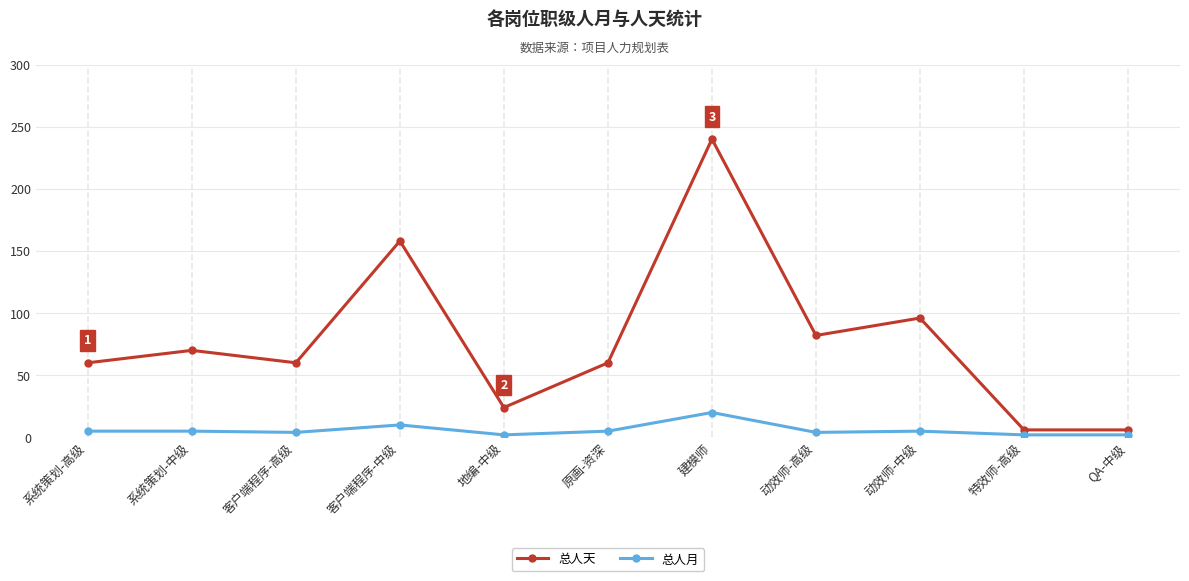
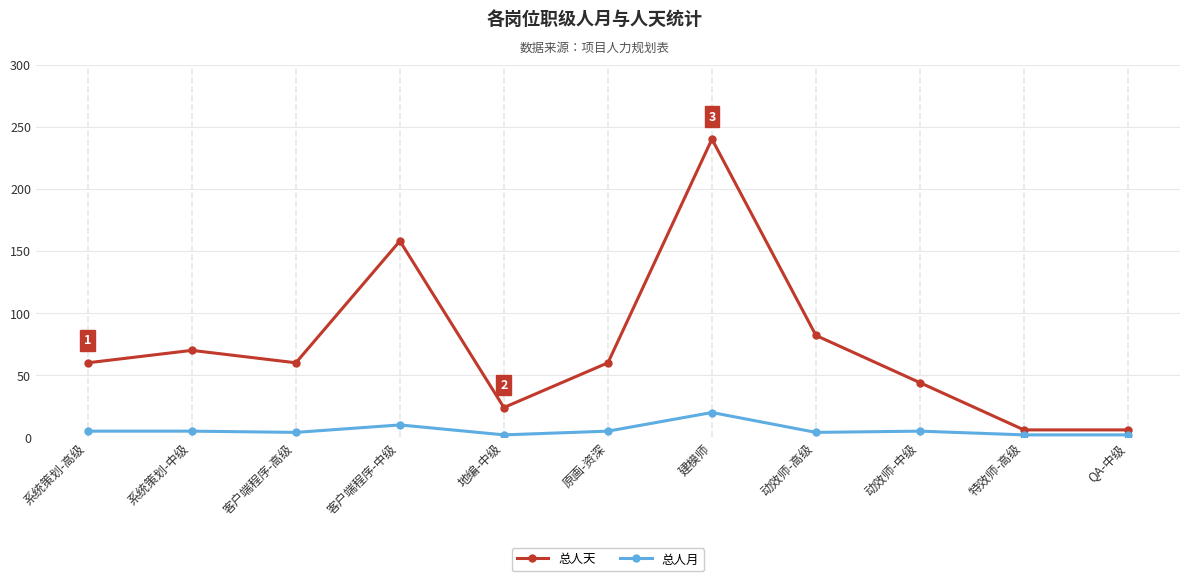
总人天, 动效师-中级: 96 -> 44
